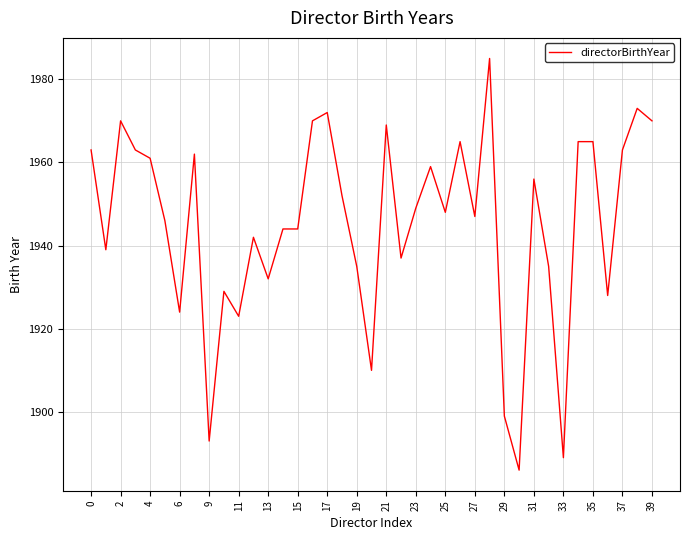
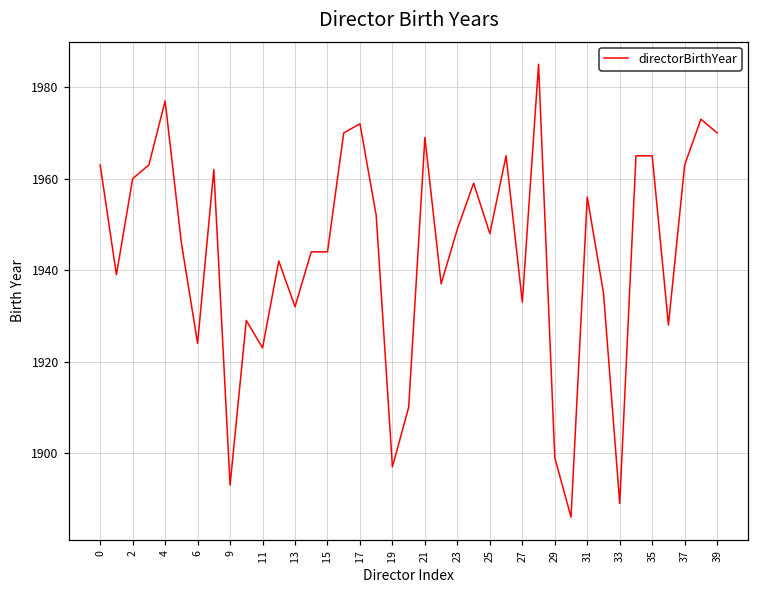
2: 1970 -> 1960
4: 1961 -> 1977
19: 1935 -> 1897
27: 1947 -> 1933
